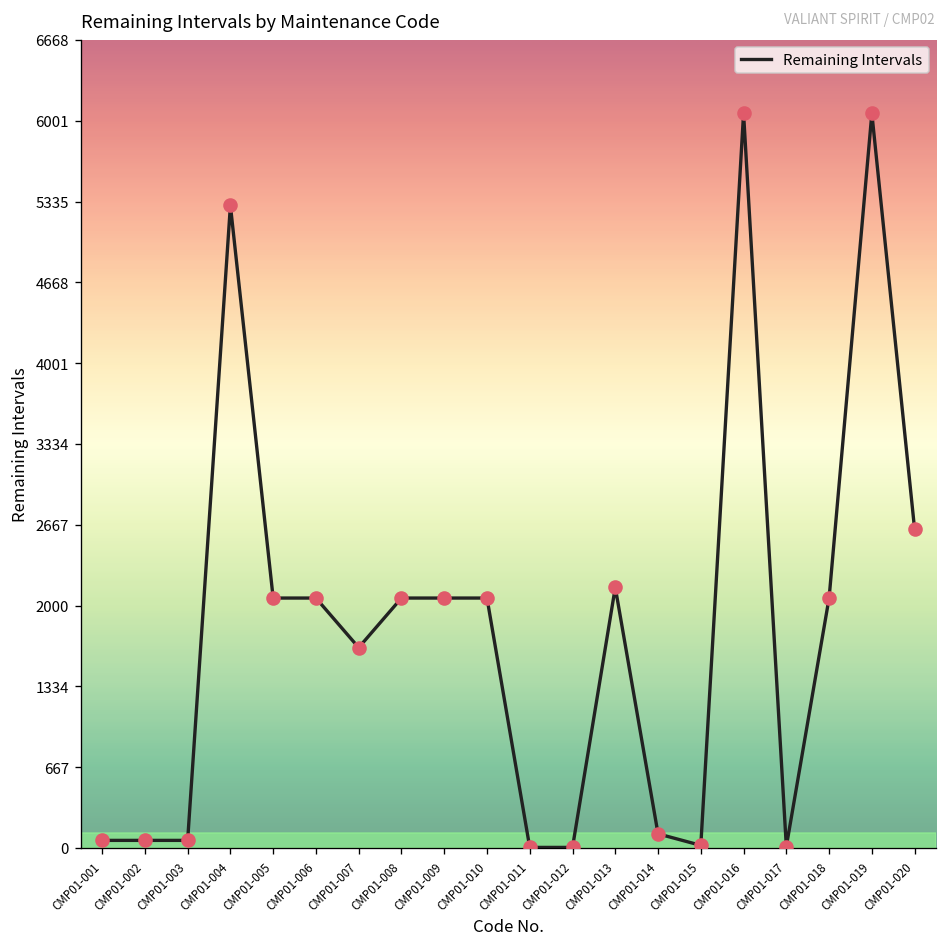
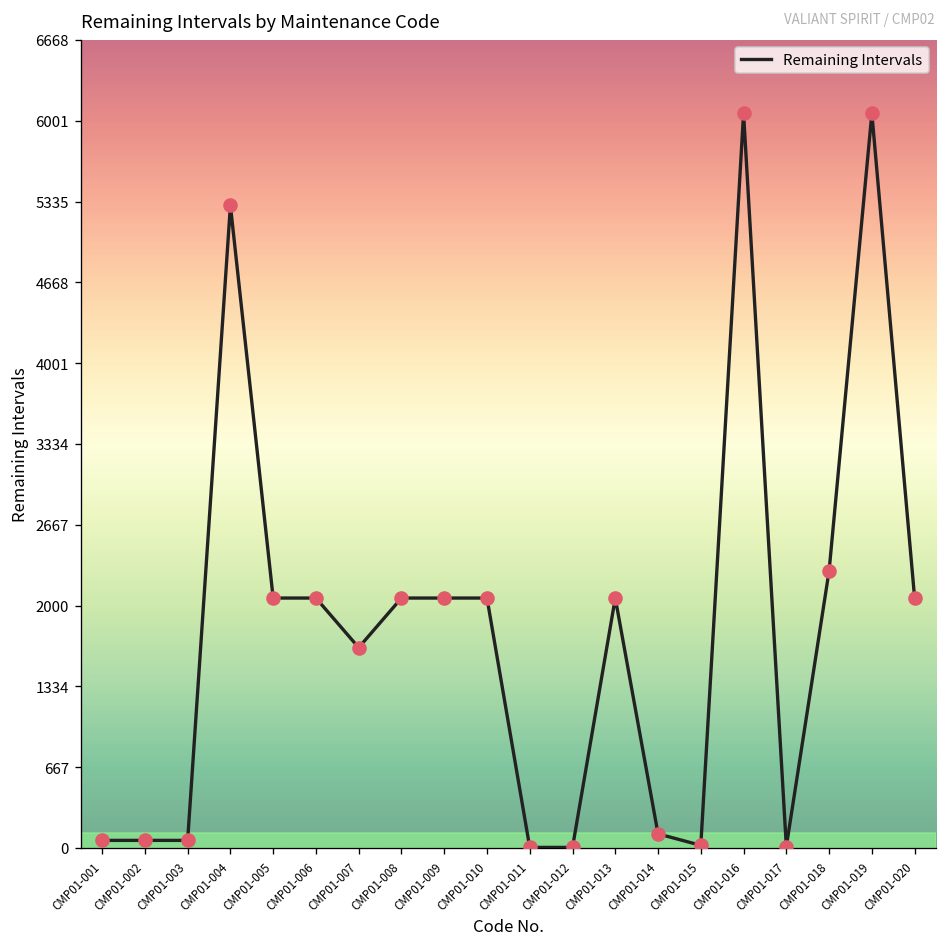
CMP01-013: 2150 -> 2060
CMP01-018: 2060 -> 2290
CMP01-020: 2630 -> 2060
